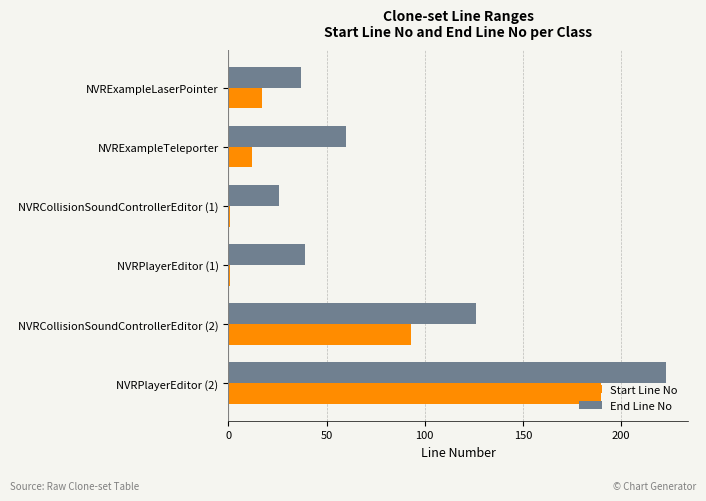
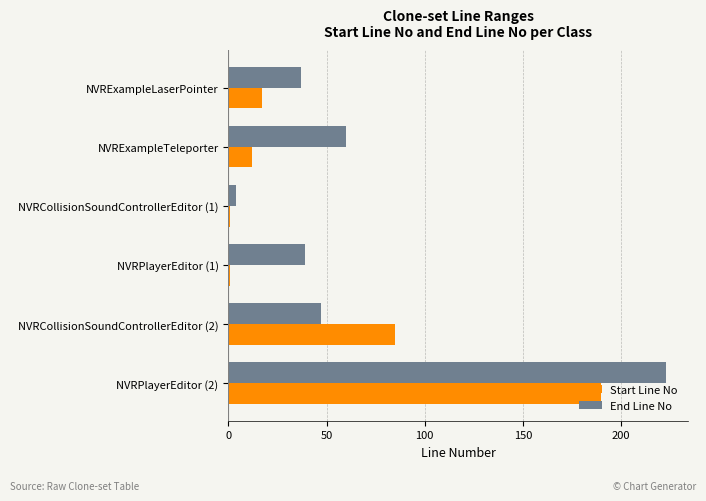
End Line No, NVRCollisionSoundControllerEditor (1): 26 -> 4
End Line No, NVRCollisionSoundControllerEditor (2): 126 -> 47
Start Line No, NVRCollisionSoundControllerEditor (2): 93 -> 85
